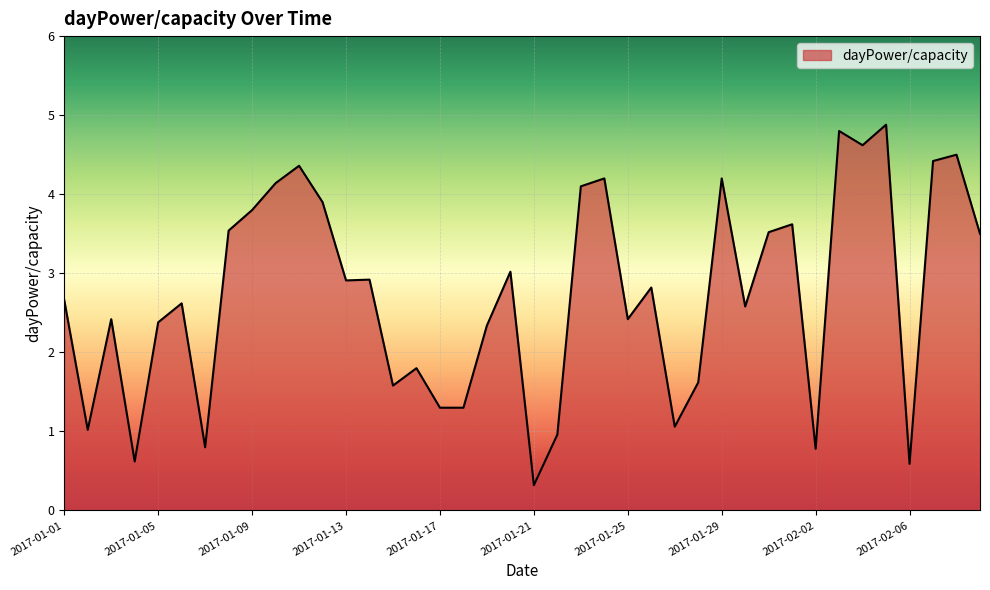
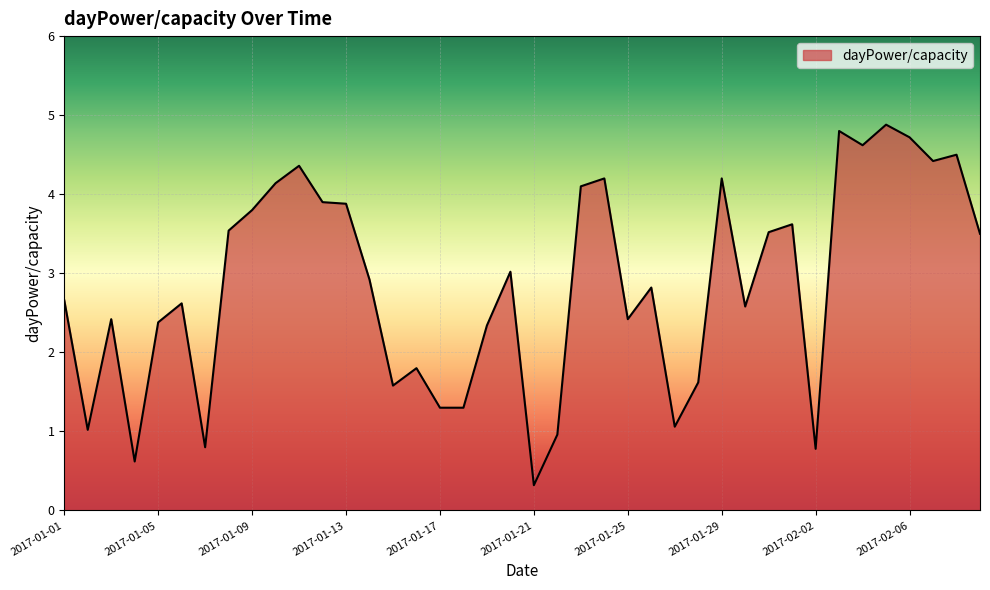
2017-01-13: 2.9 -> 3.9
2017-02-06: 0.6 -> 4.7
